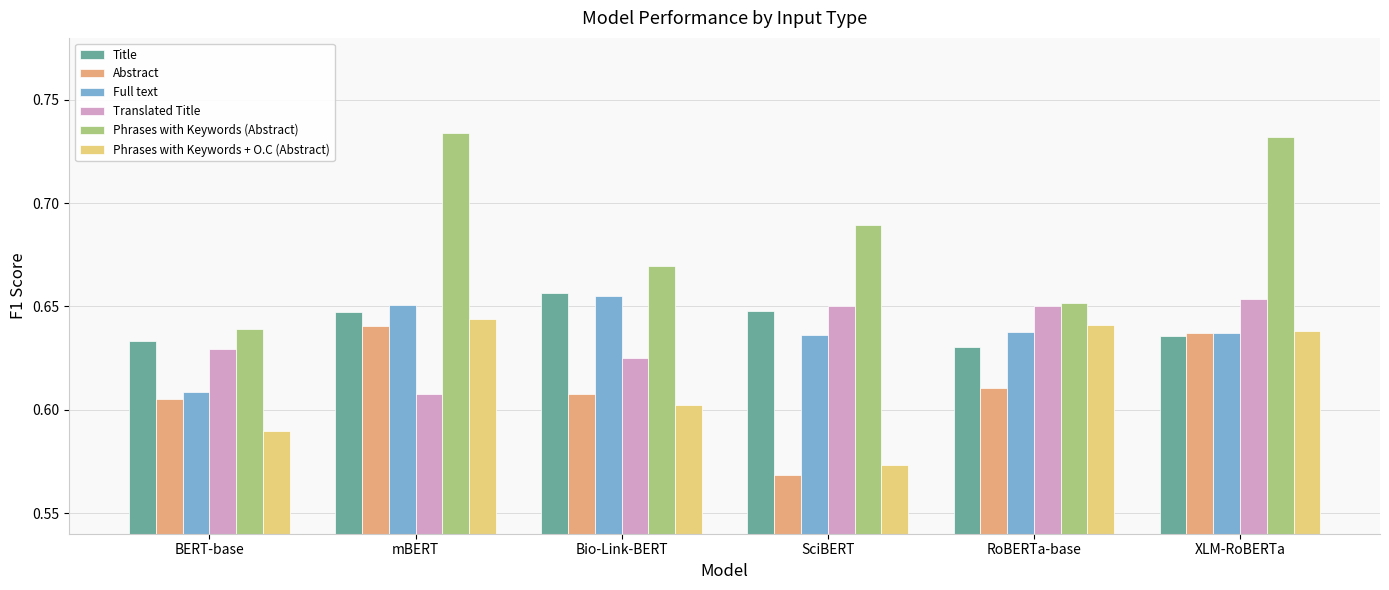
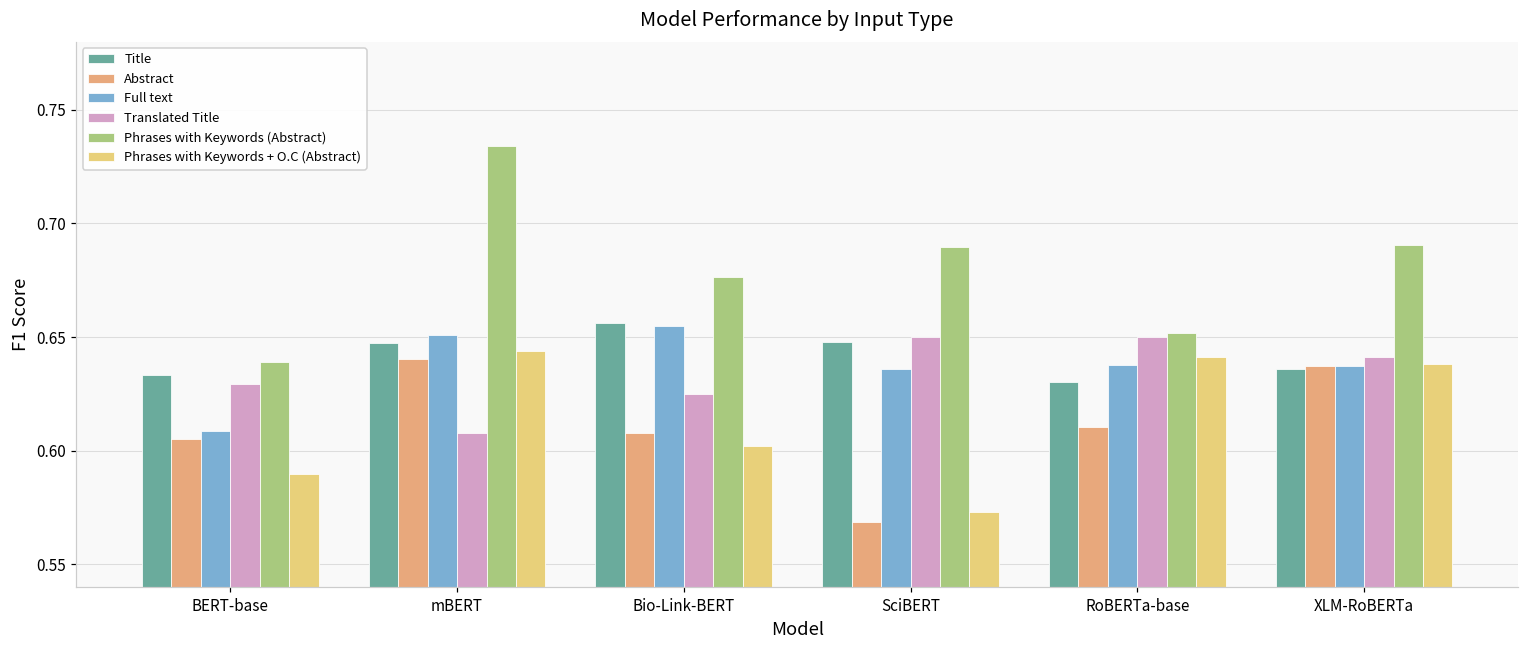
Phrases with Keywords (Abstract), Bio-Link-BERT: 0.670 -> 0.677
Translated Title, XLM-RoBERTa: 0.654 -> 0.641
Phrases with Keywords (Abstract), XLM-RoBERTa: 0.732 -> 0.690
